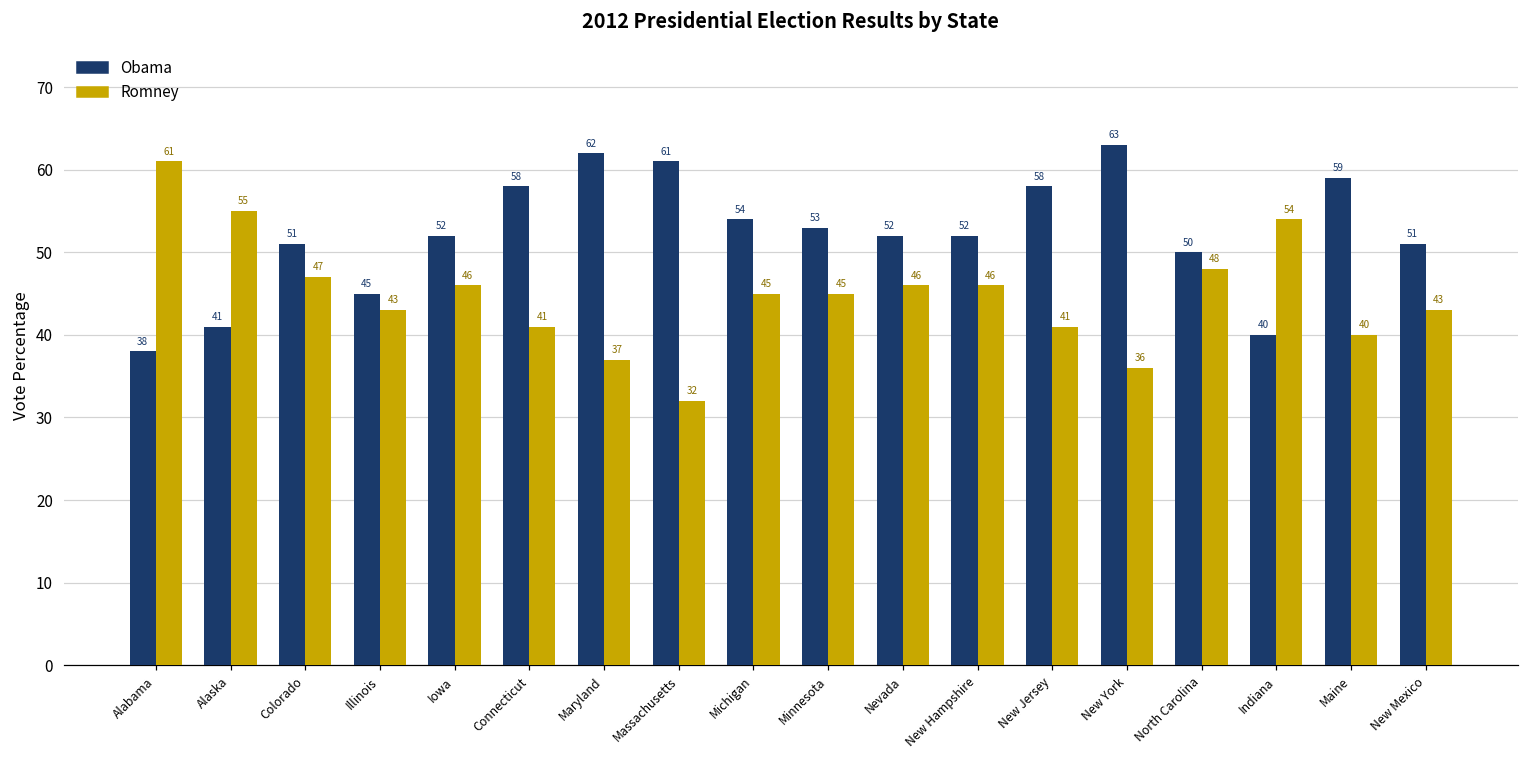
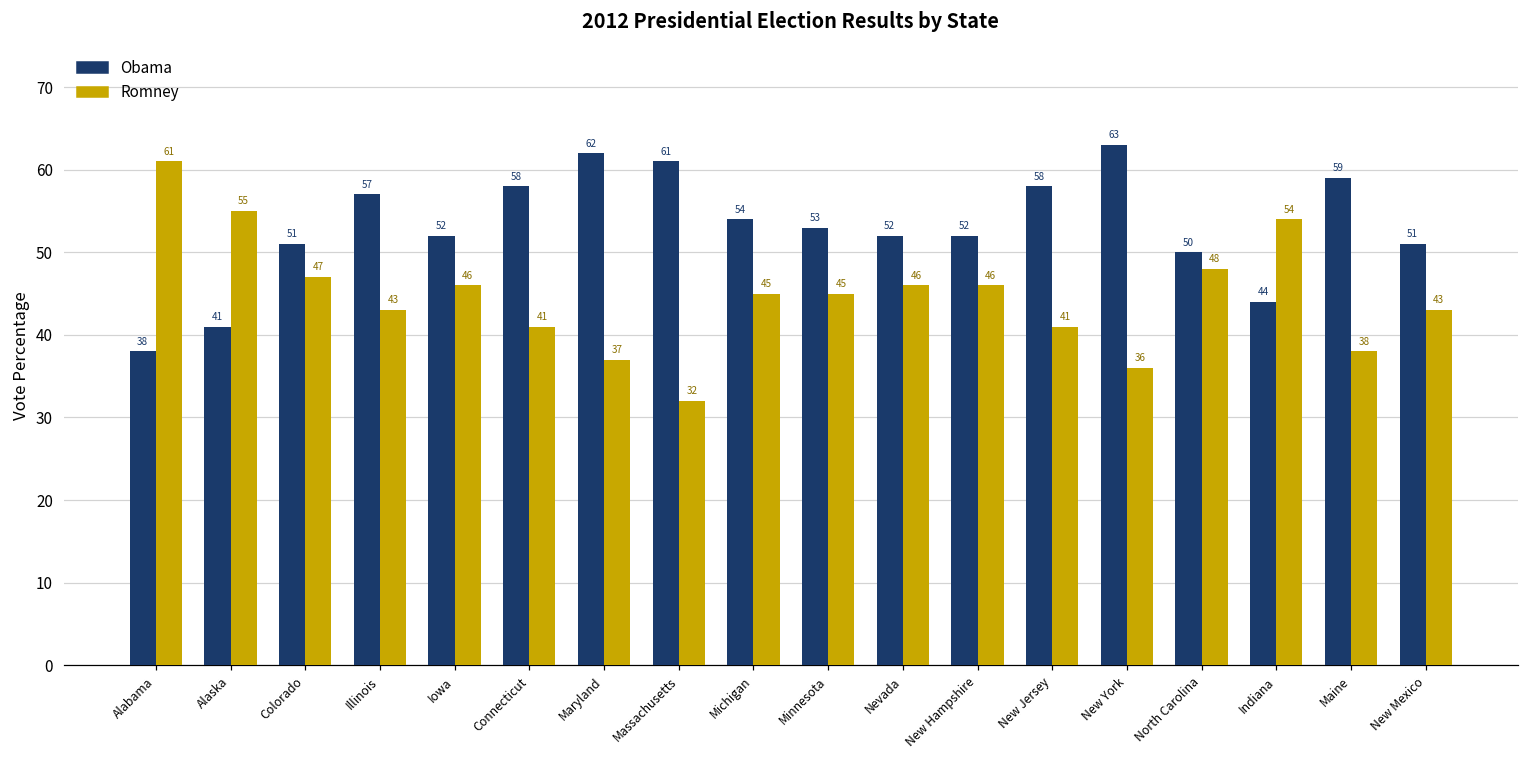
Obama, Illinois: 45 -> 57
Obama, Indiana: 40 -> 44
Romney, Maine: 40 -> 38
